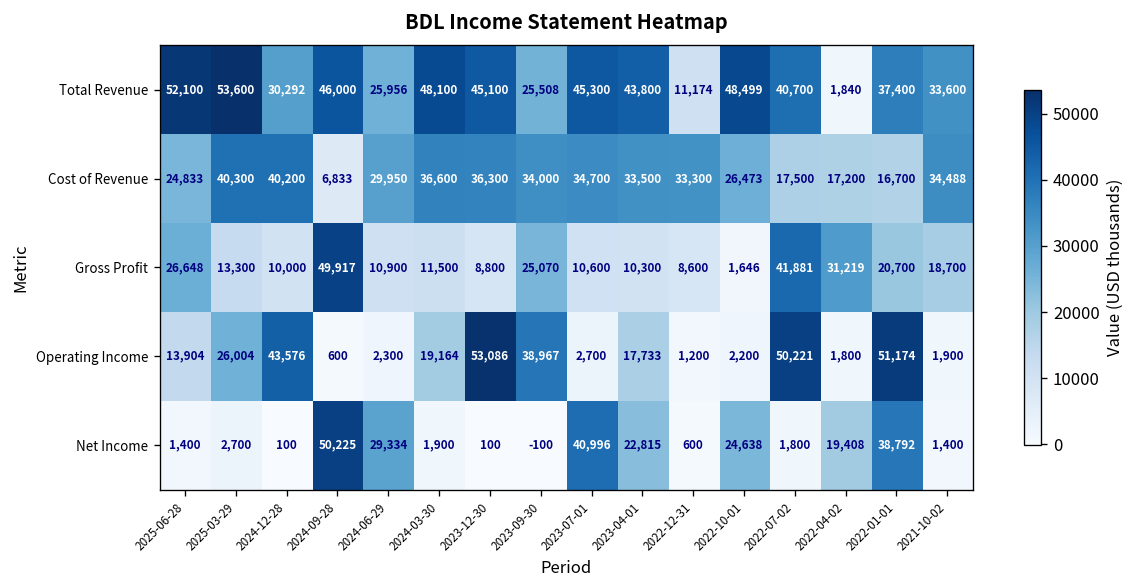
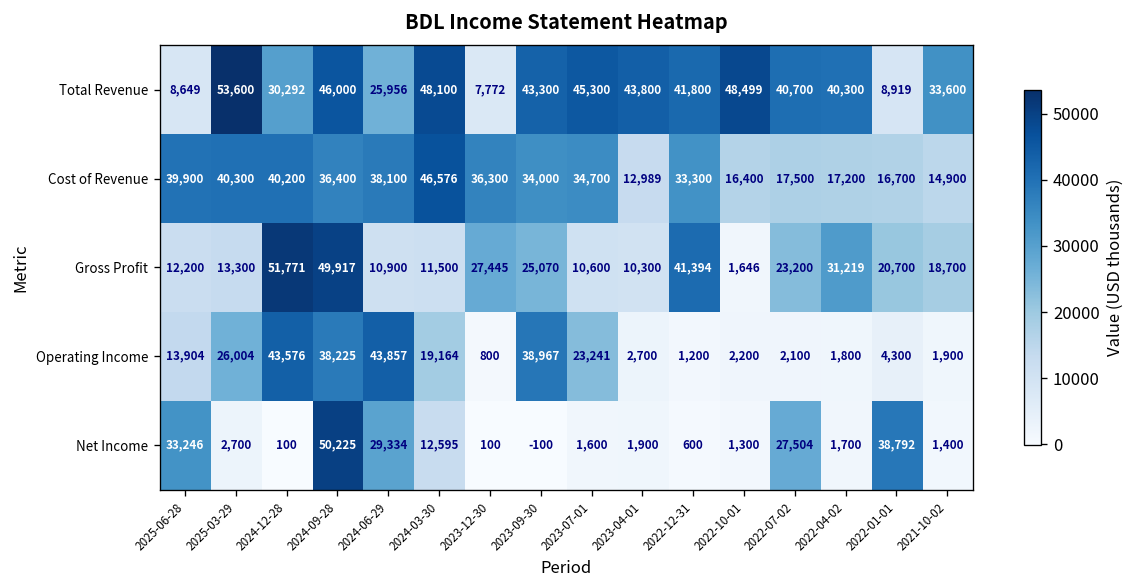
Total Revenue, 2025-06-28: 52,100 -> 8,649
Total Revenue, 2023-12-30: 45,100 -> 7,772
Total Revenue, 2023-09-30: 25,508 -> 43,300
Total Revenue, 2022-12-31: 11,174 -> 41,800
Total Revenue, 2022-04-02: 1,840 -> 40,300
Total Revenue, 2022-01-01: 37,400 -> 8,919
Cost of Revenue, 2025-06-28: 24,833 -> 39,900
Cost of Revenue, 2024-09-28: 6,833 -> 36,400
Cost of Revenue, 2024-06-29: 29,950 -> 38,100
Cost of Revenue, 2024-03-30: 36,600 -> 46,576
Cost of Revenue, 2023-04-01: 33,500 -> 12,989
Cost of Revenue, 2022-10-01: 26,473 -> 16,400
Cost of Revenue, 2021-10-02: 34,488 -> 14,900
Gross Profit, 2025-06-28: 26,648 -> 12,200
Gross Profit, 2024-12-28: 10,000 -> 51,771
Gross Profit, 2023-12-30: 8,800 -> 27,445
Gross Profit, 2022-12-31: 8,600 -> 41,394
Gross Profit, 2022-07-02: 41,881 -> 23,200
Operating Income, 2024-09-28: 600 -> 38,225
Operating Income, 2024-06-29: 2,300 -> 43,857
Operating Income, 2023-12-30: 53,086 -> 800
Operating Income, 2023-07-01: 2,700 -> 23,241
Operating Income, 2023-04-01: 17,733 -> 2,700
Operating Income, 2022-07-02: 50,221 -> 2,100
Operating Income, 2022-01-01: 51,174 -> 4,300
Net Income, 2025-06-28: 1,400 -> 33,246
Net Income, 2024-03-30: 1,900 -> 12,595
Net Income, 2023-07-01: 40,996 -> 1,600
Net Income, 2023-04-01: 22,815 -> 1,900
Net Income, 2022-10-01: 24,638 -> 1,300
Net Income, 2022-07-02: 1,800 -> 27,504
Net Income, 2022-04-02: 19,408 -> 1,700
